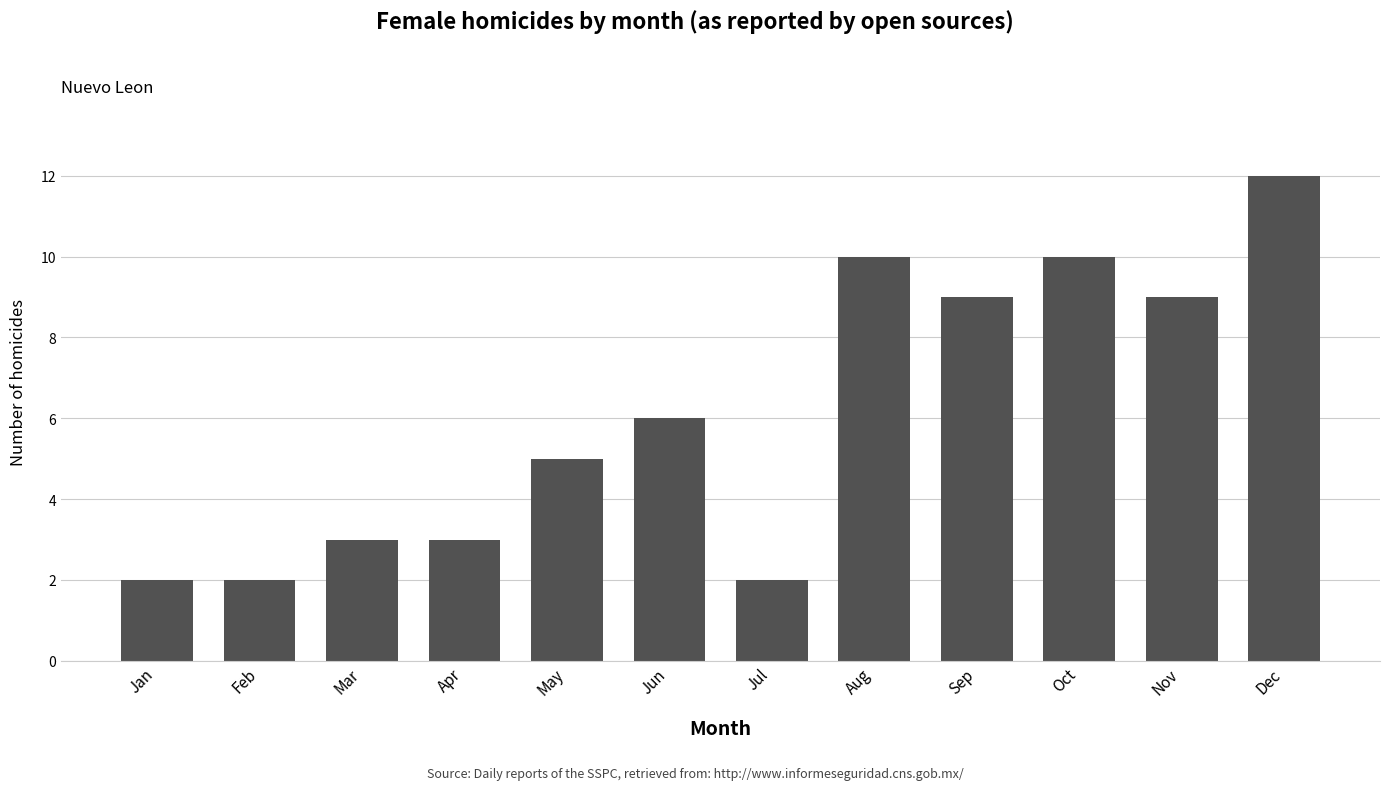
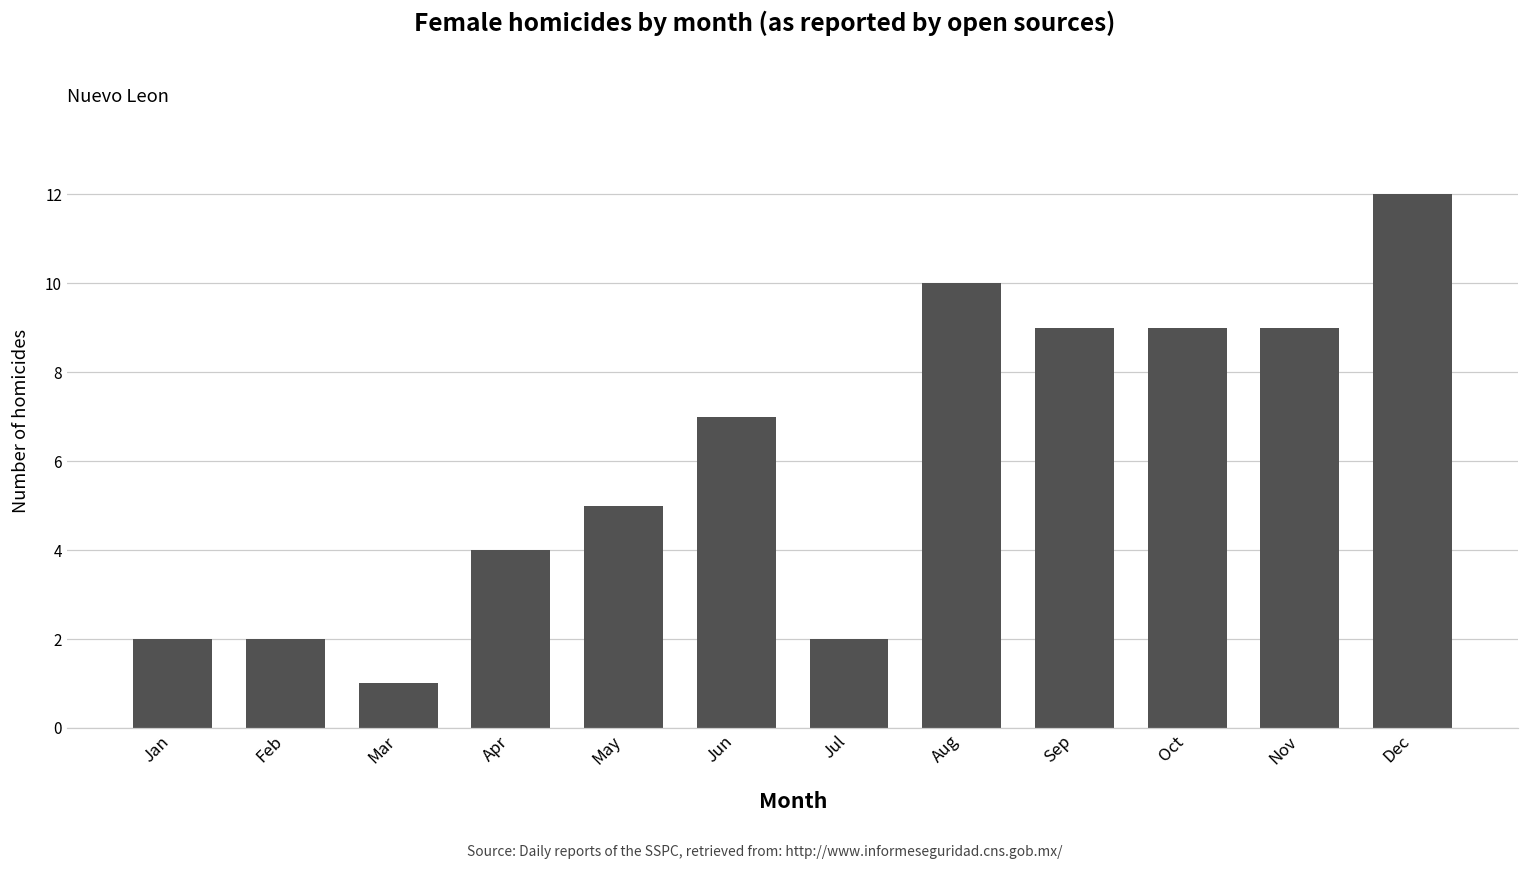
Mar: 3 -> 1
Apr: 3 -> 4
Jun: 6 -> 7
Oct: 10 -> 9
